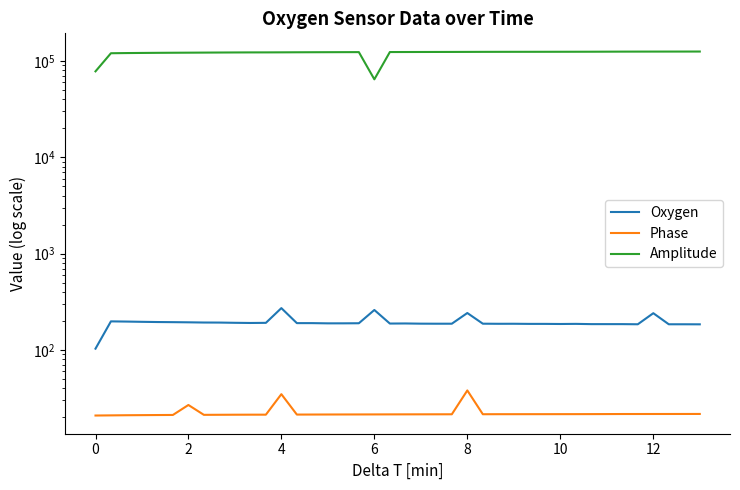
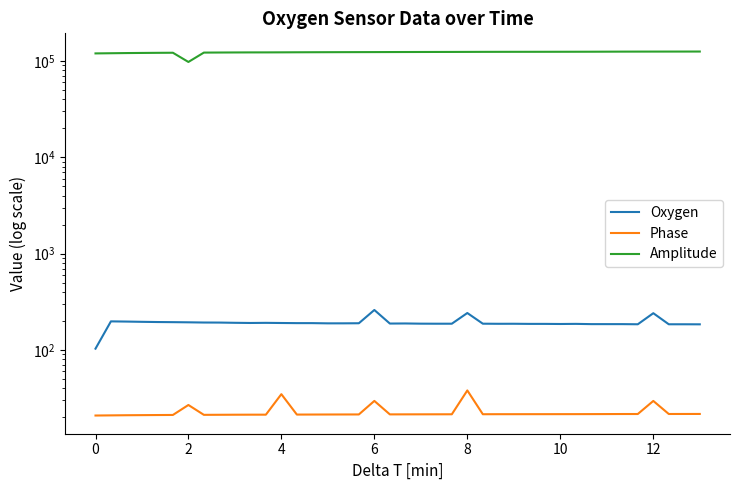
Amplitude, 0: 80000 -> 120000
Amplitude, 2: 120000 -> 100000
Oxygen, 4: 270 -> 190
Phase, 6: 21 -> 30
Amplitude, 6: 60000 -> 120000
Phase, 12: 22 -> 30
